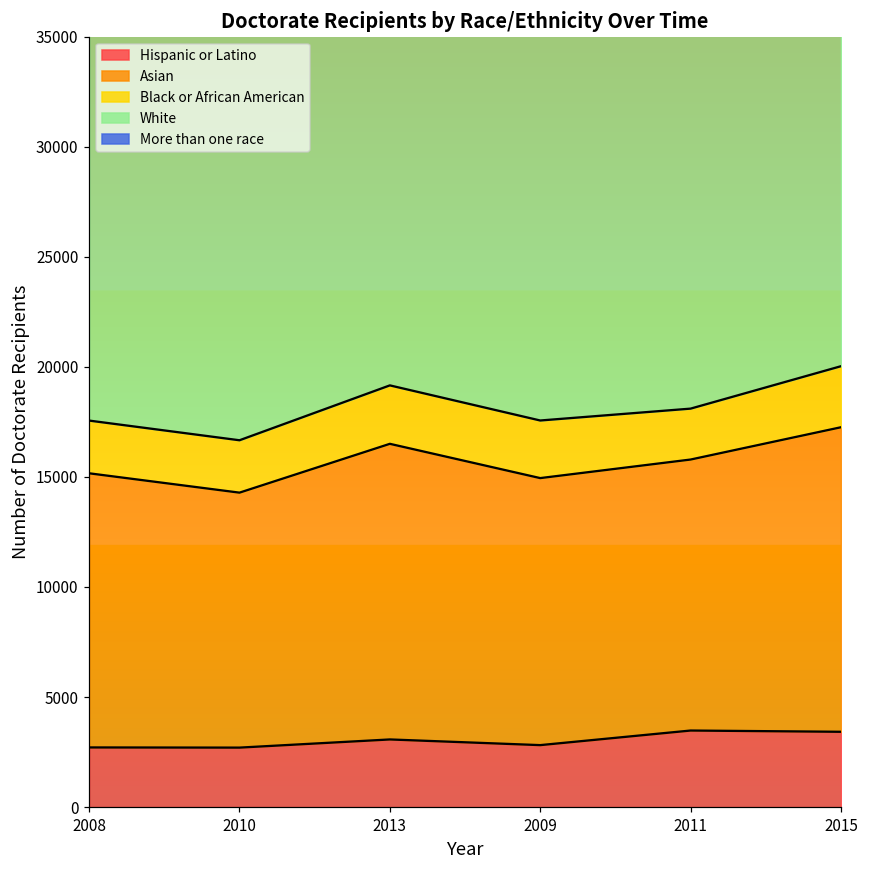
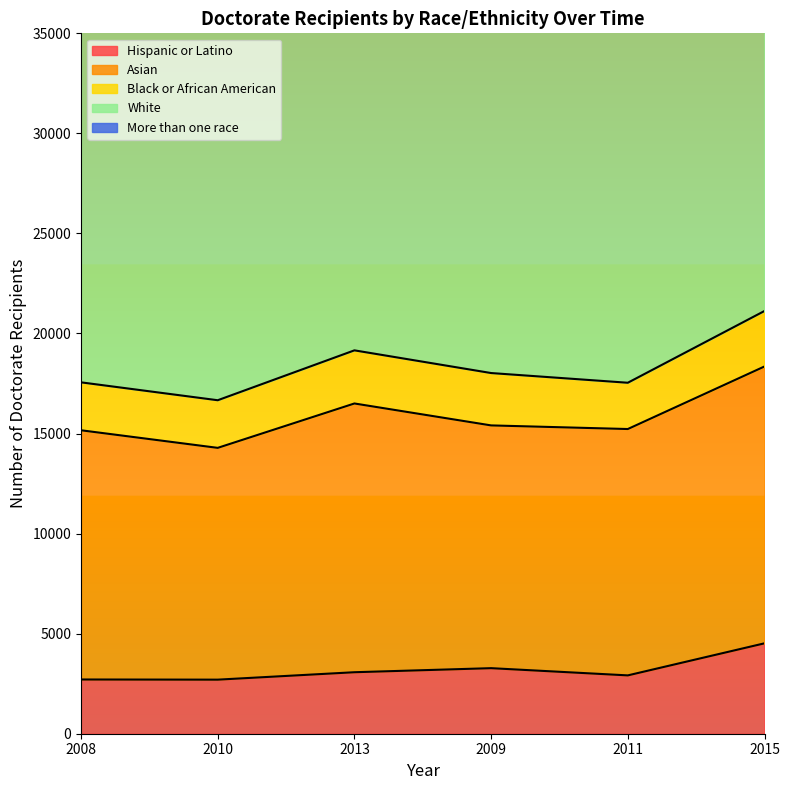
Hispanic or Latino, 2009: 2800 -> 3300
Hispanic or Latino, 2011: 3500 -> 2900
Hispanic or Latino, 2015: 3400 -> 4500
